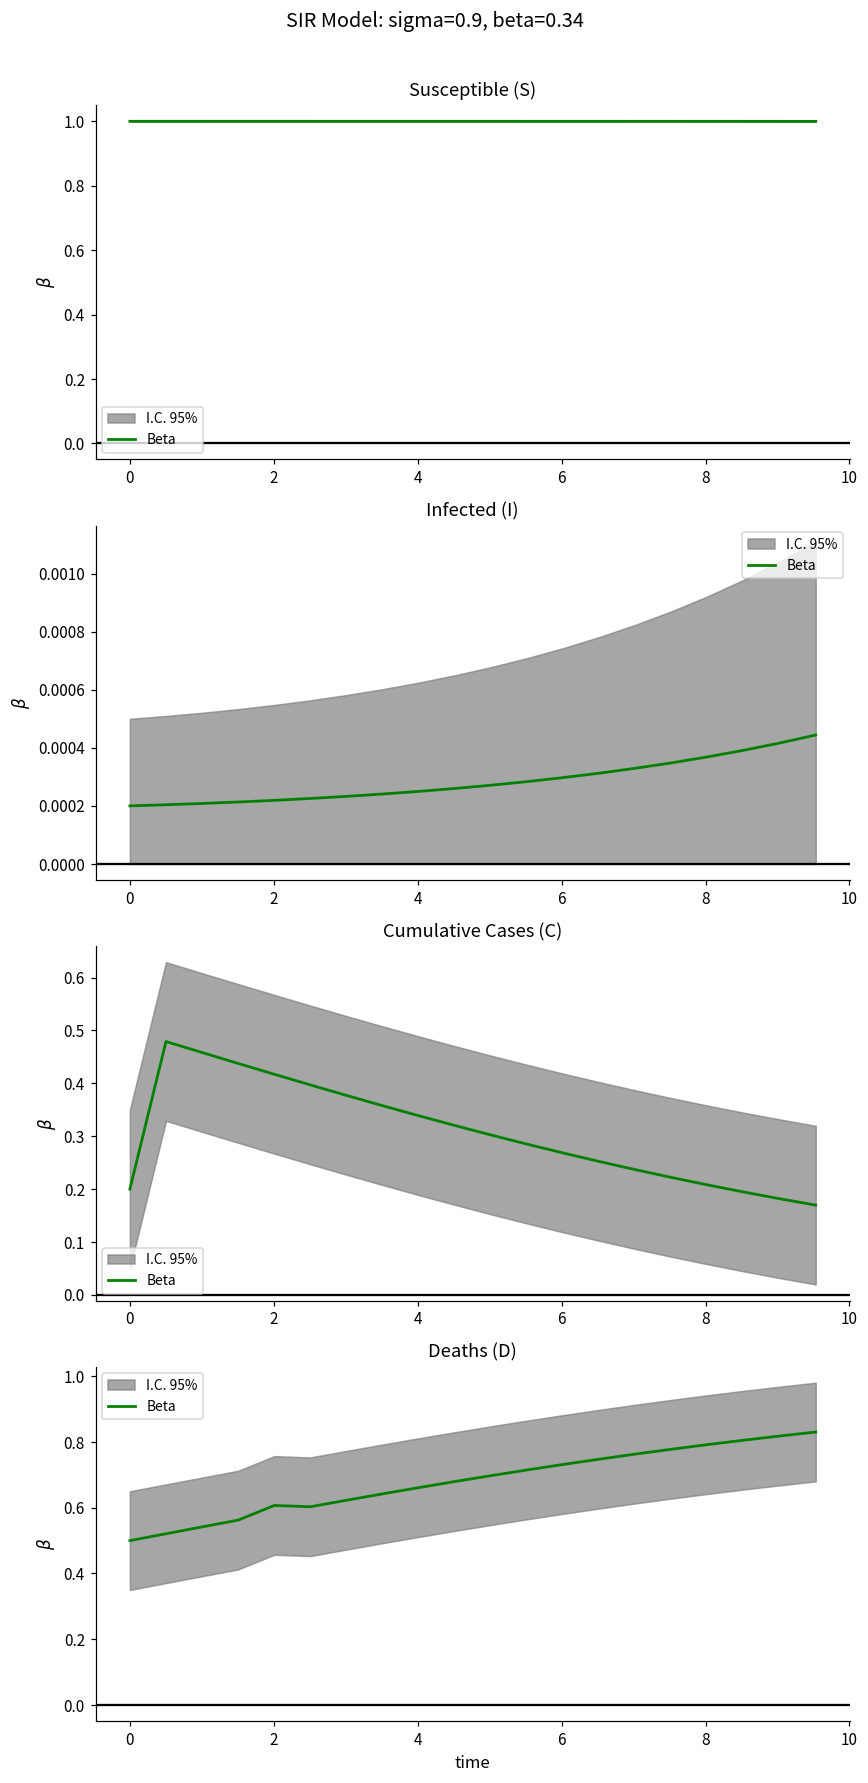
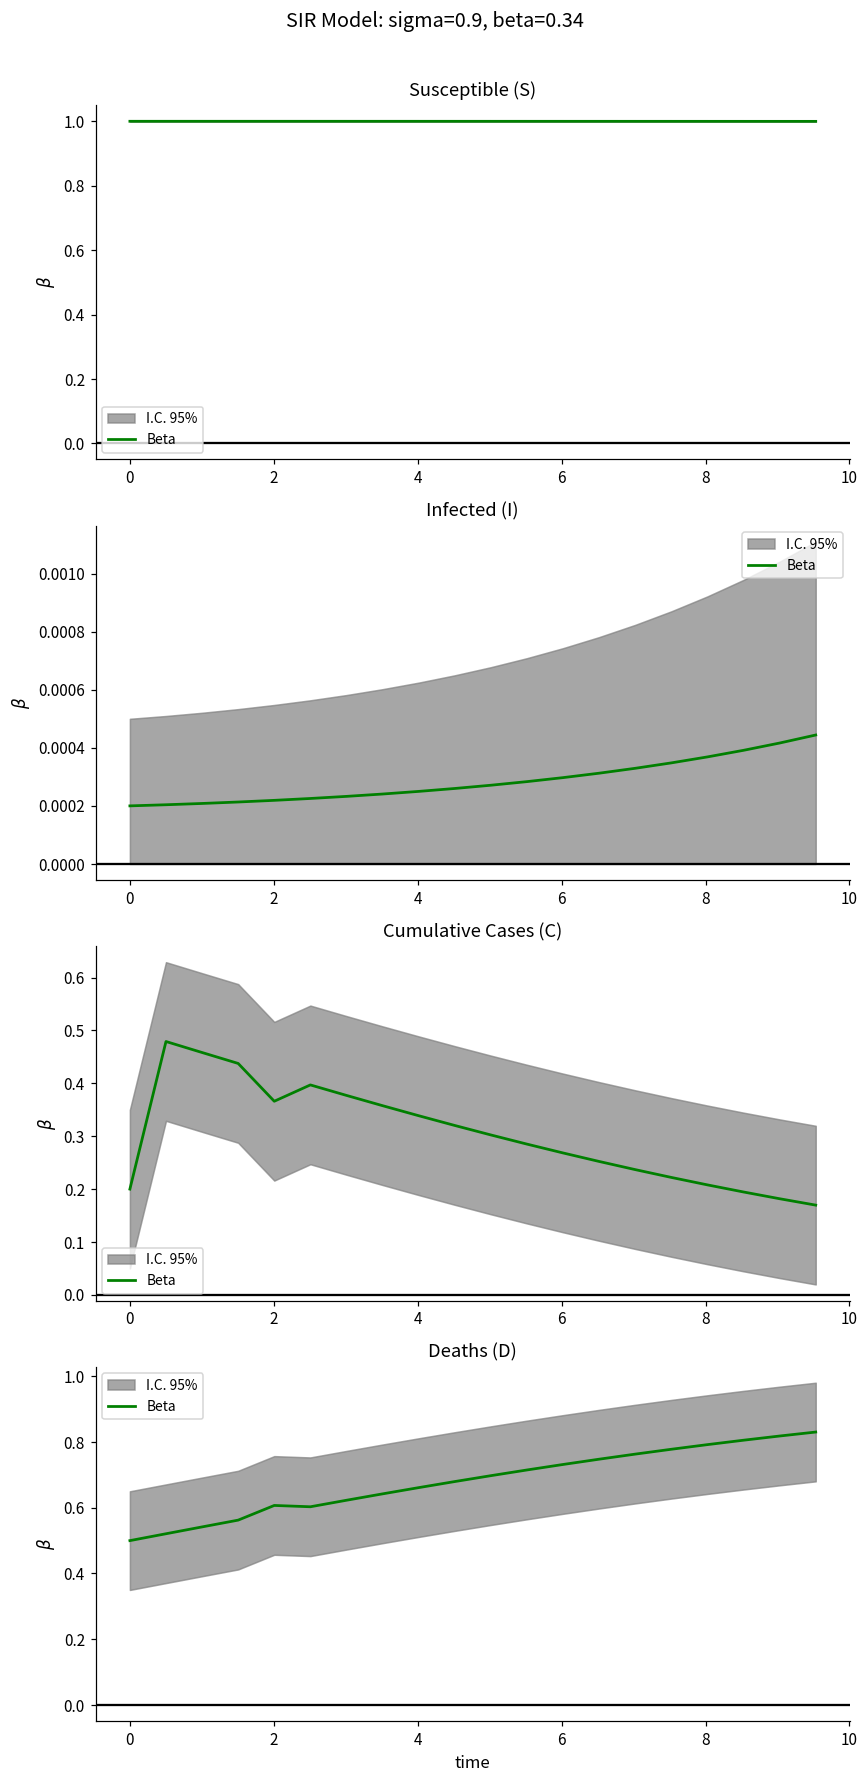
Cumulative Cases (C), Beta, 2: 0.42 -> 0.37
